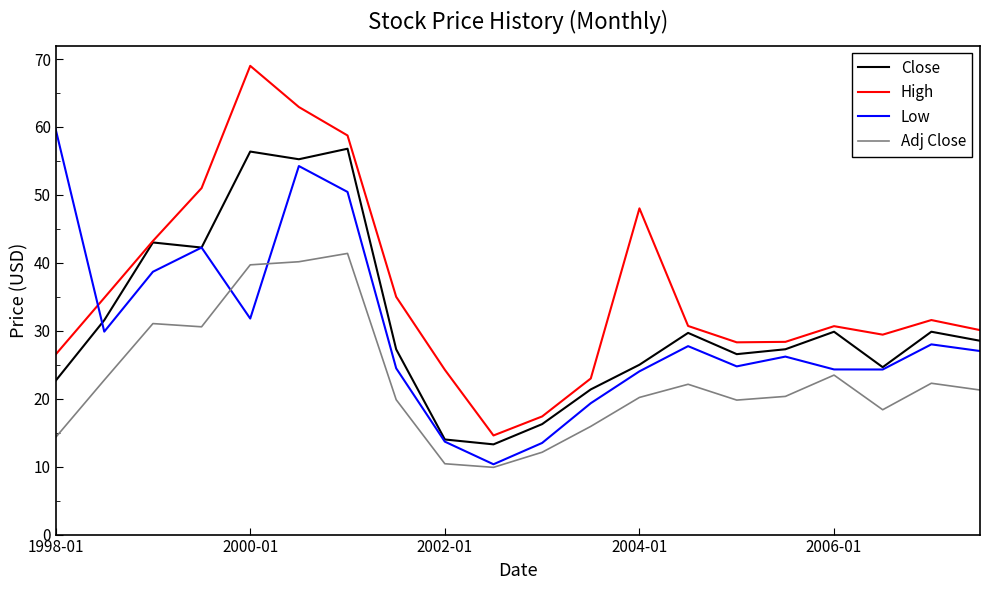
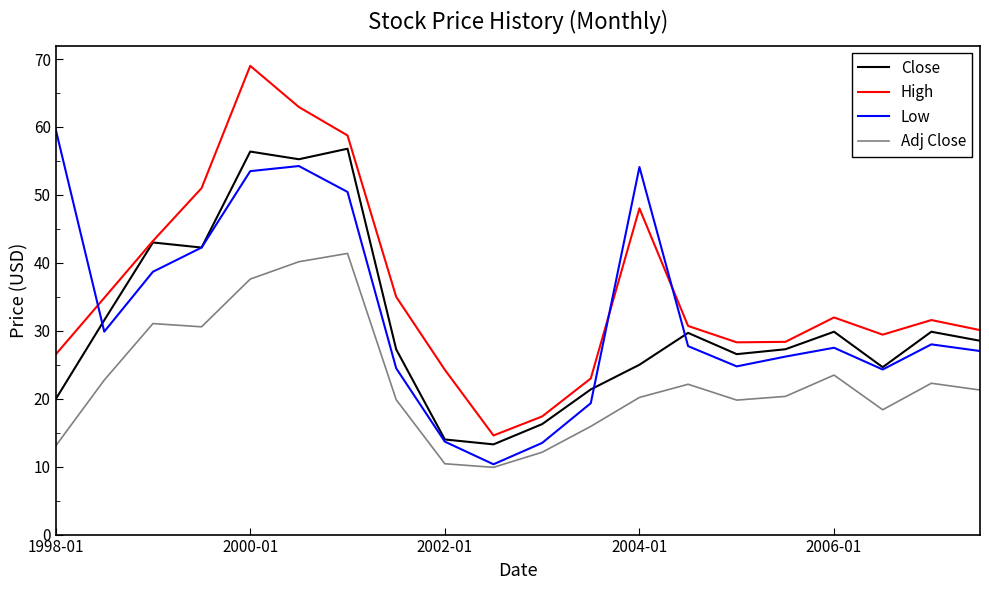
Close, 1998-01: 23 -> 20
Adj Close, 1998-01: 14 -> 13
Low, 2000-01: 32 -> 54
Adj Close, 2000-01: 40 -> 38
Low, 2004-01: 24 -> 54
High, 2006-01: 31 -> 32
Low, 2006-01: 24 -> 28
